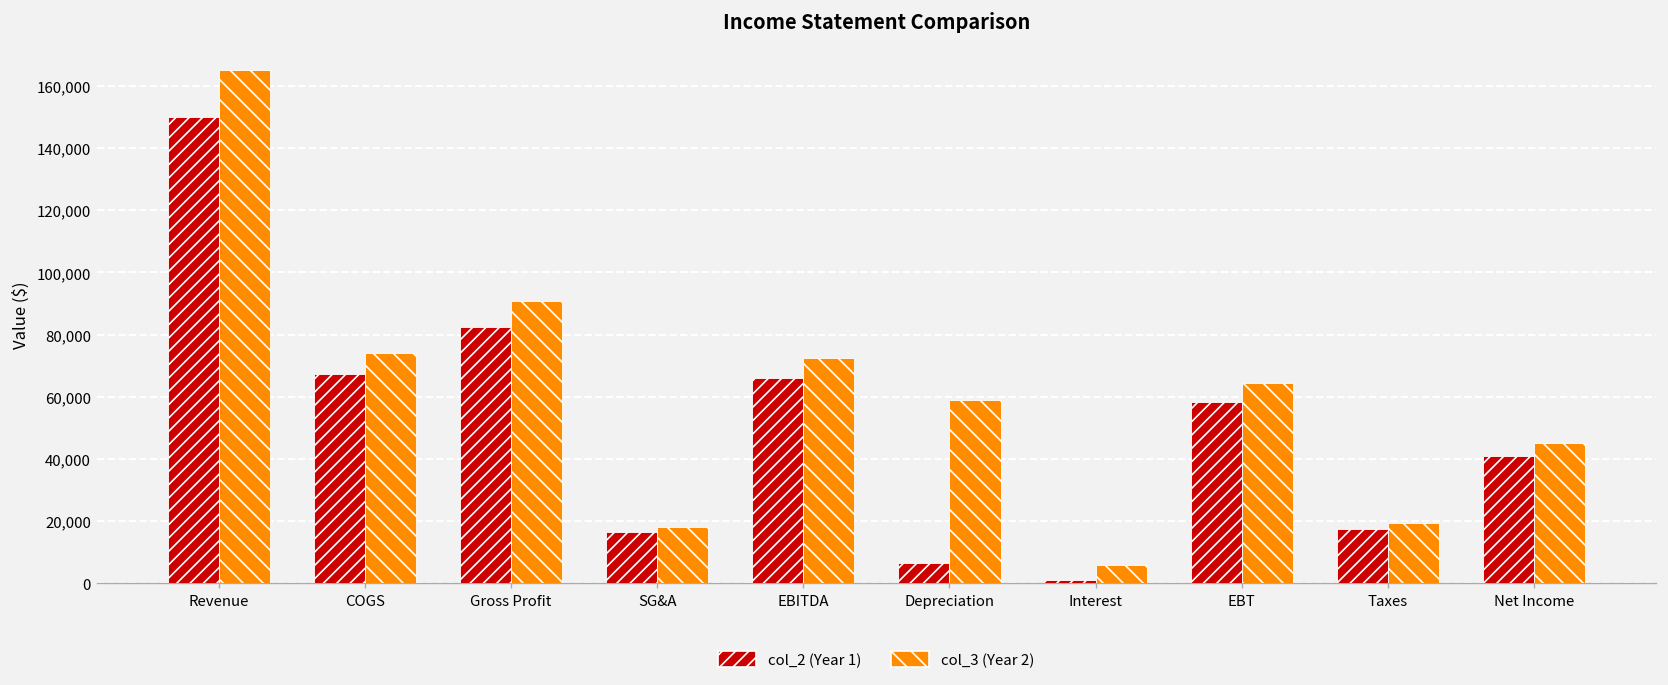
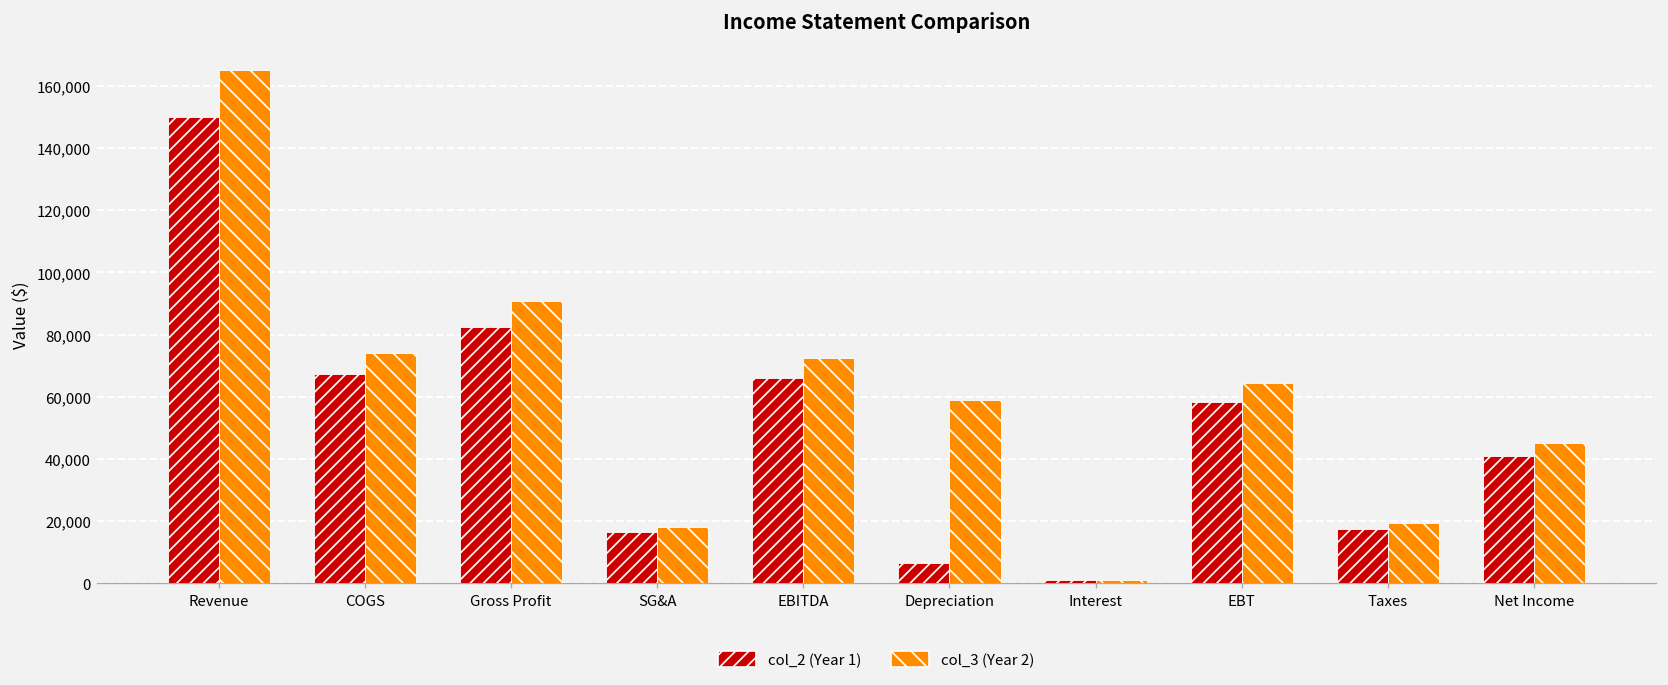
col_3 (Year 2), Interest: 6,000 -> 1,000
